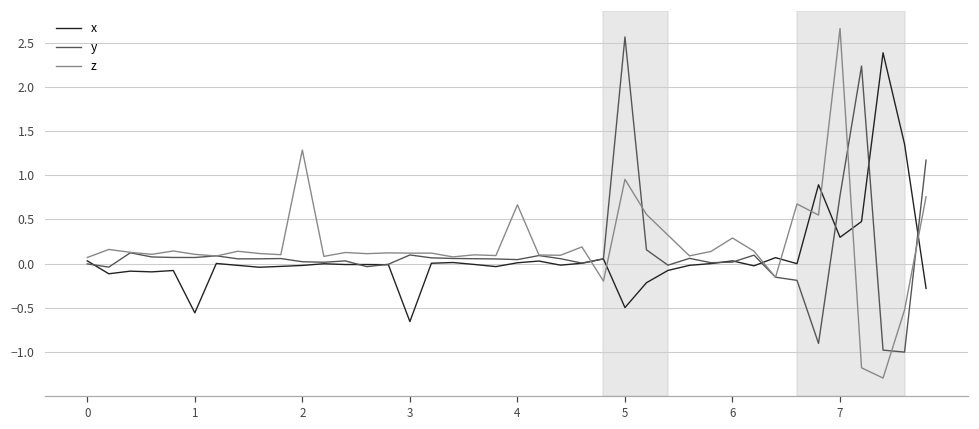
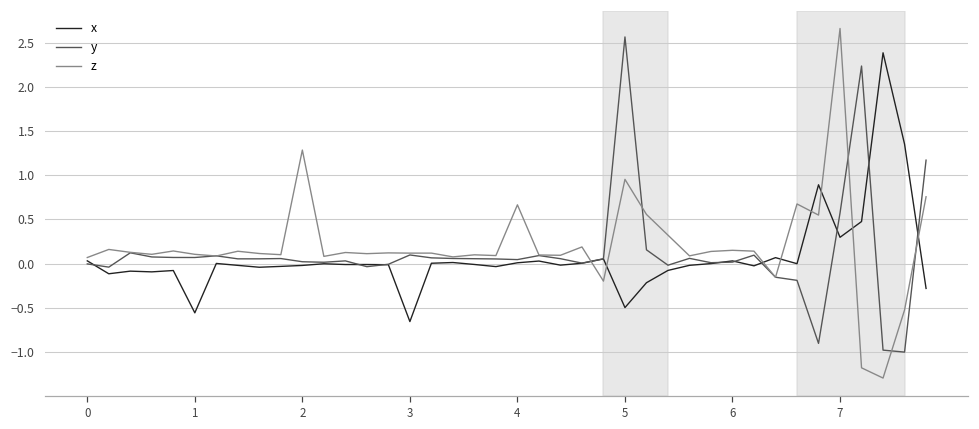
z, 6: 0.3 -> 0.2
y, 7: 0.8 -> 0.6
